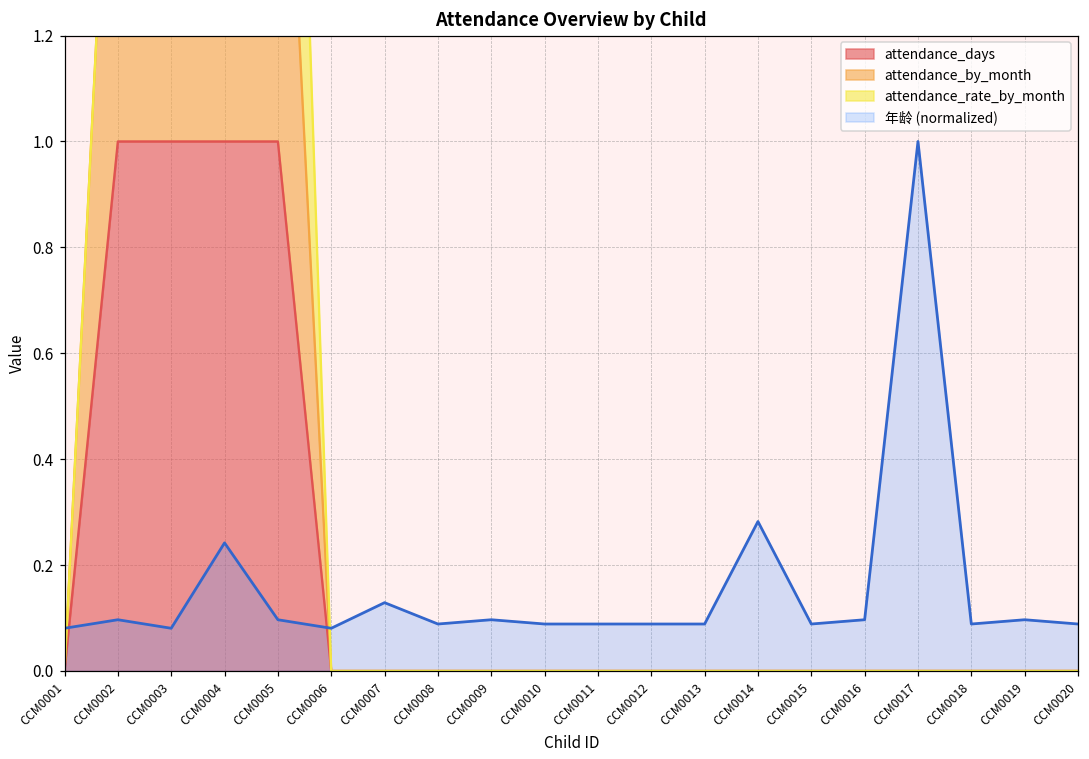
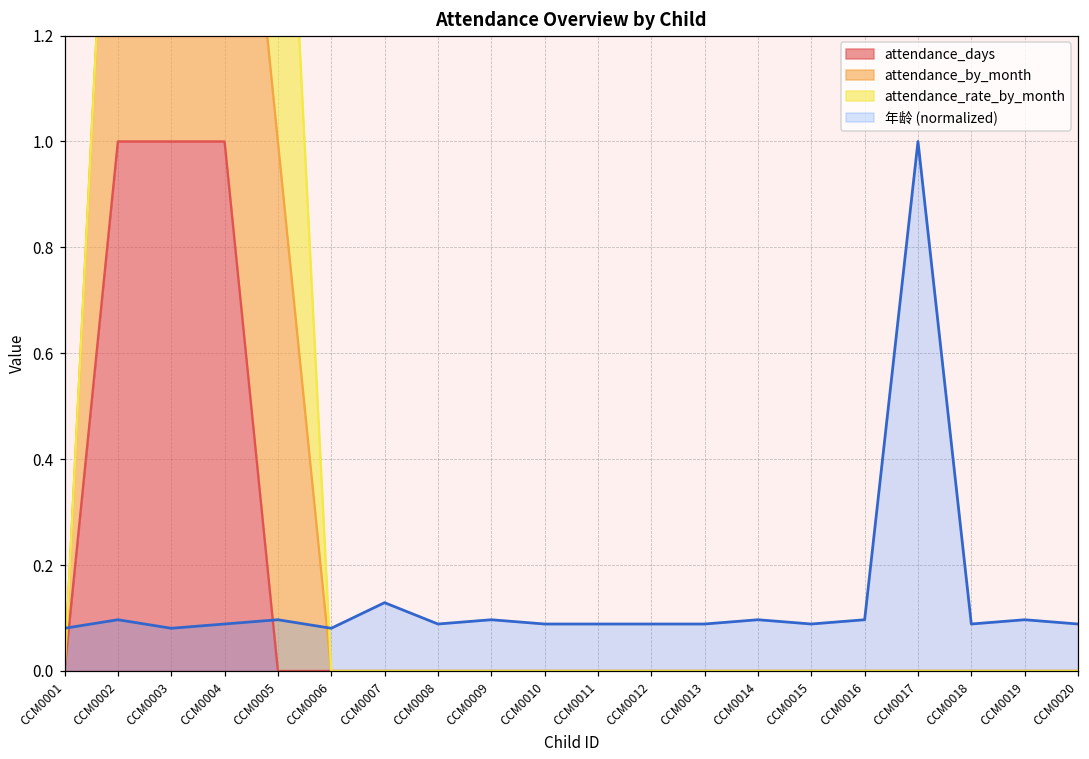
年龄 (normalized), CCM0004: 0.24 -> 0.09
attendance_days, CCM0005: 1 -> 0
年龄 (normalized), CCM0014: 0.28 -> 0.10
